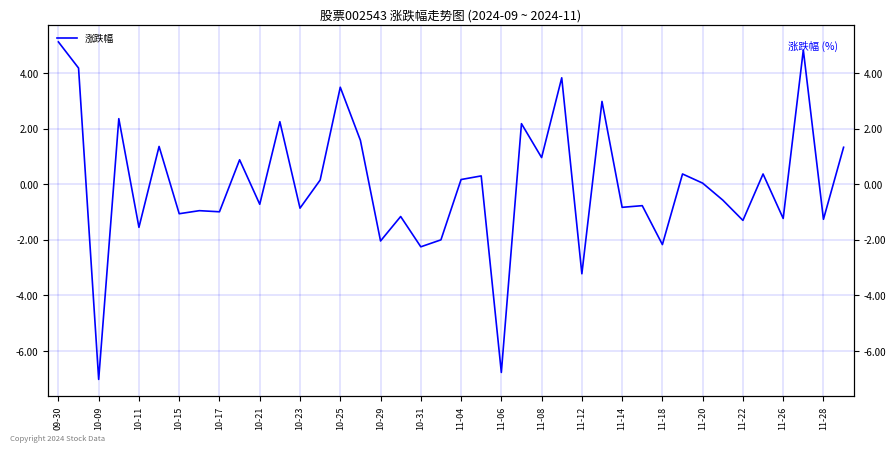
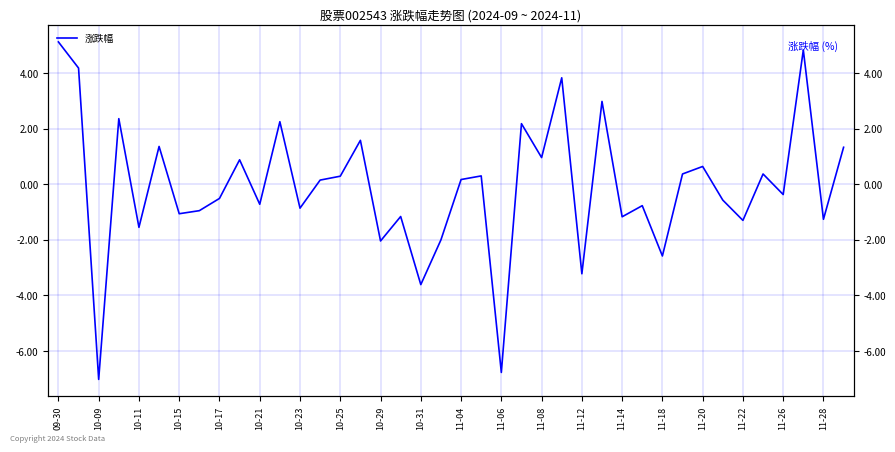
10-17: -1.0 -> -0.5
10-25: 3.5 -> 0.3
10-31: -2.3 -> -3.6
11-14: -0.8 -> -1.2
11-18: -2.2 -> -2.6
11-20: 0.0 -> 0.6
11-26: -1.2 -> -0.4
